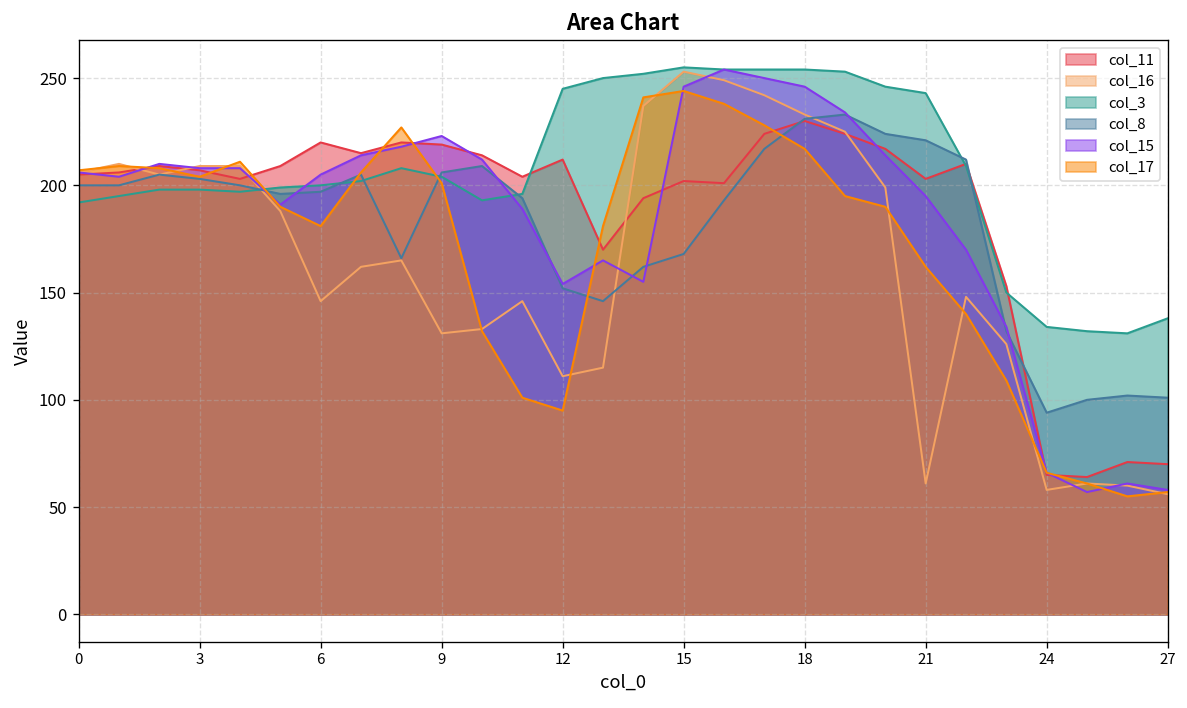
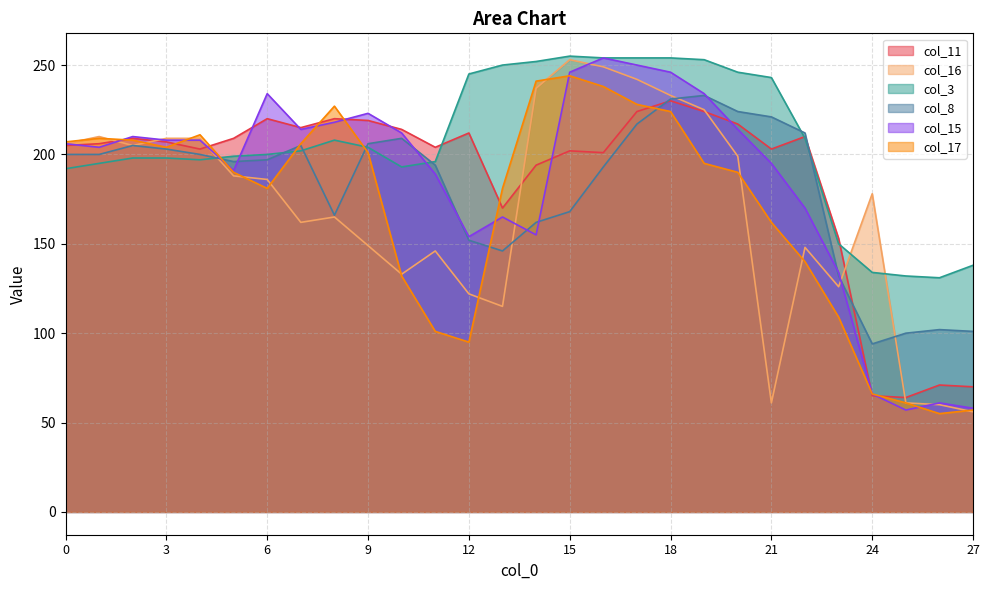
col_16, 6: 146 -> 186
col_15, 6: 205 -> 234
col_16, 9: 131 -> 149
col_16, 12: 111 -> 122
col_17, 18: 217 -> 224
col_16, 24: 58 -> 178
